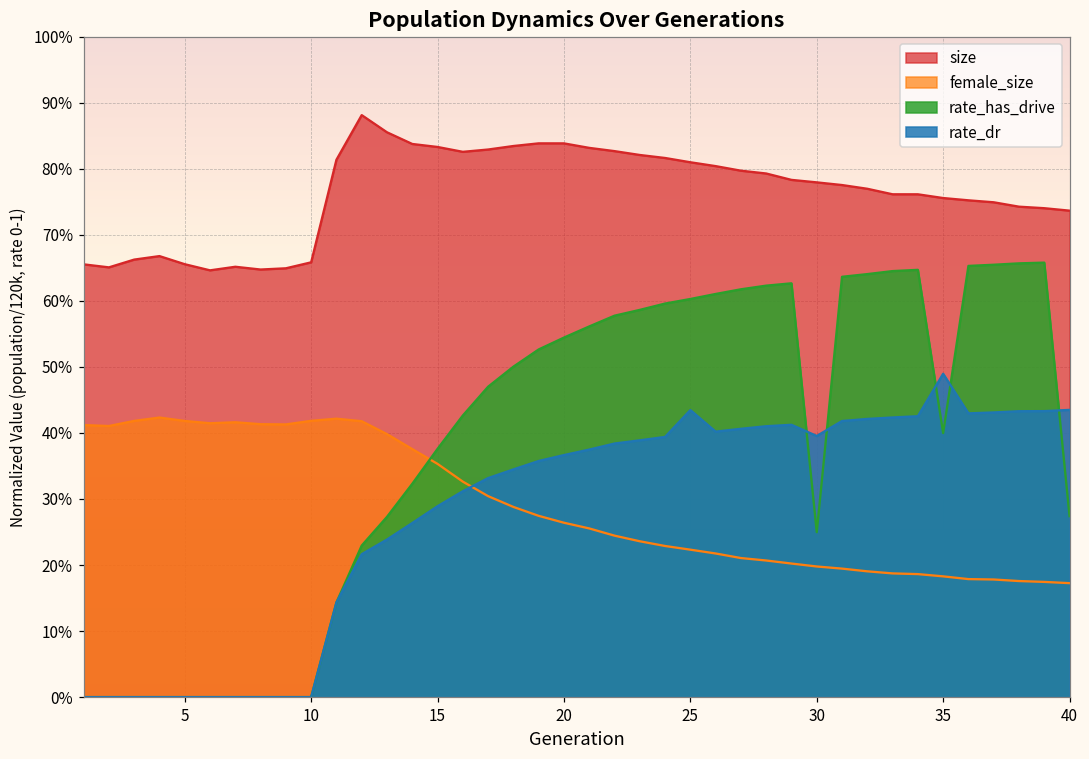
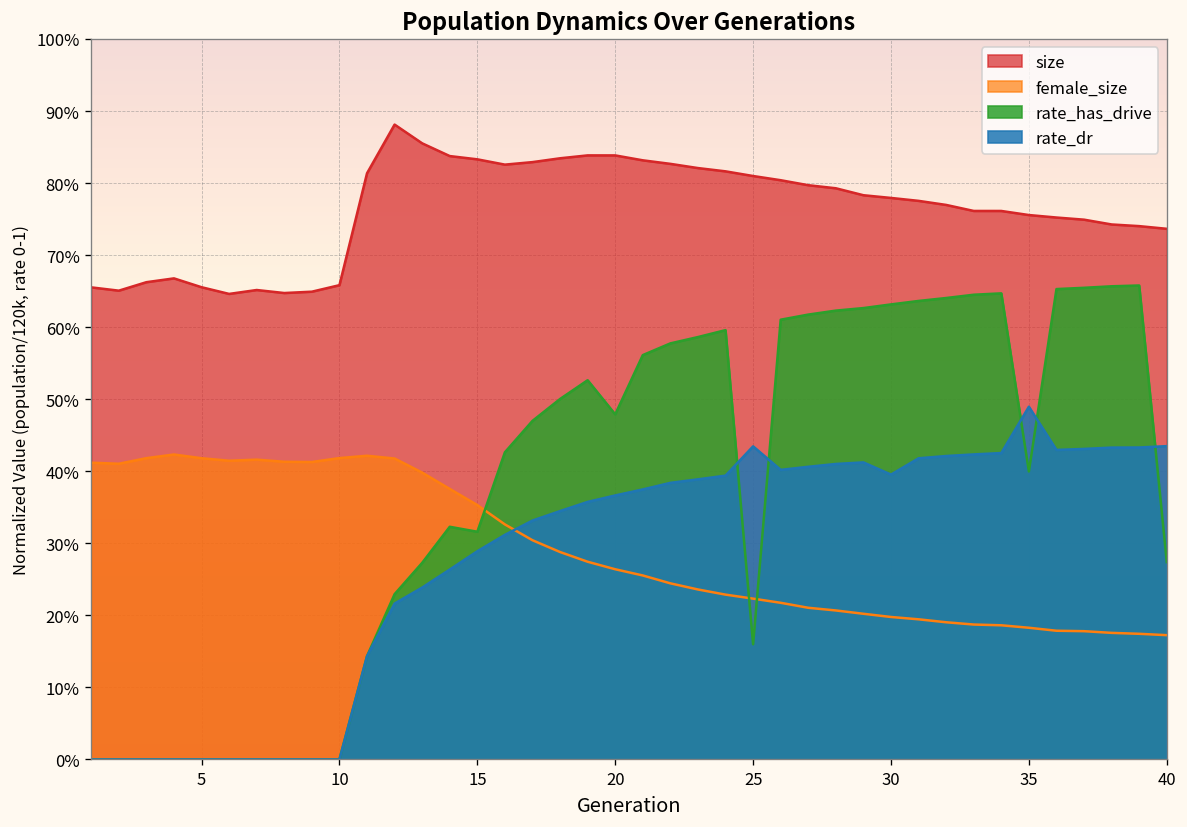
rate_has_drive, 15: 38% -> 32%
rate_has_drive, 20: 54% -> 48%
rate_has_drive, 25: 60% -> 16%
rate_has_drive, 30: 25% -> 63%
